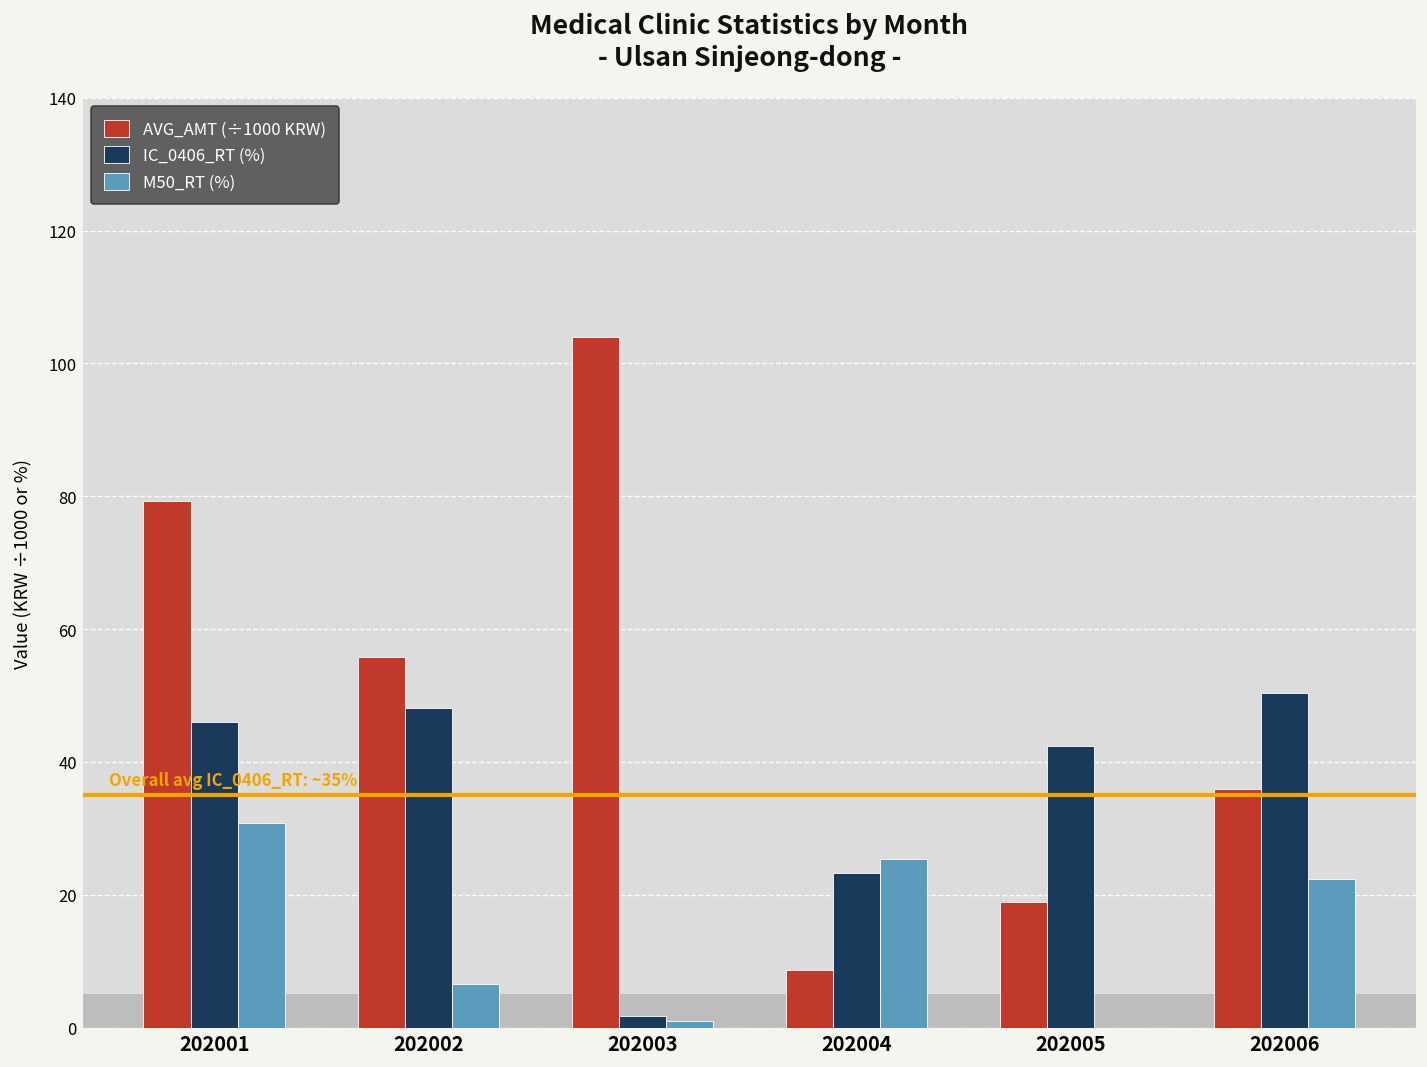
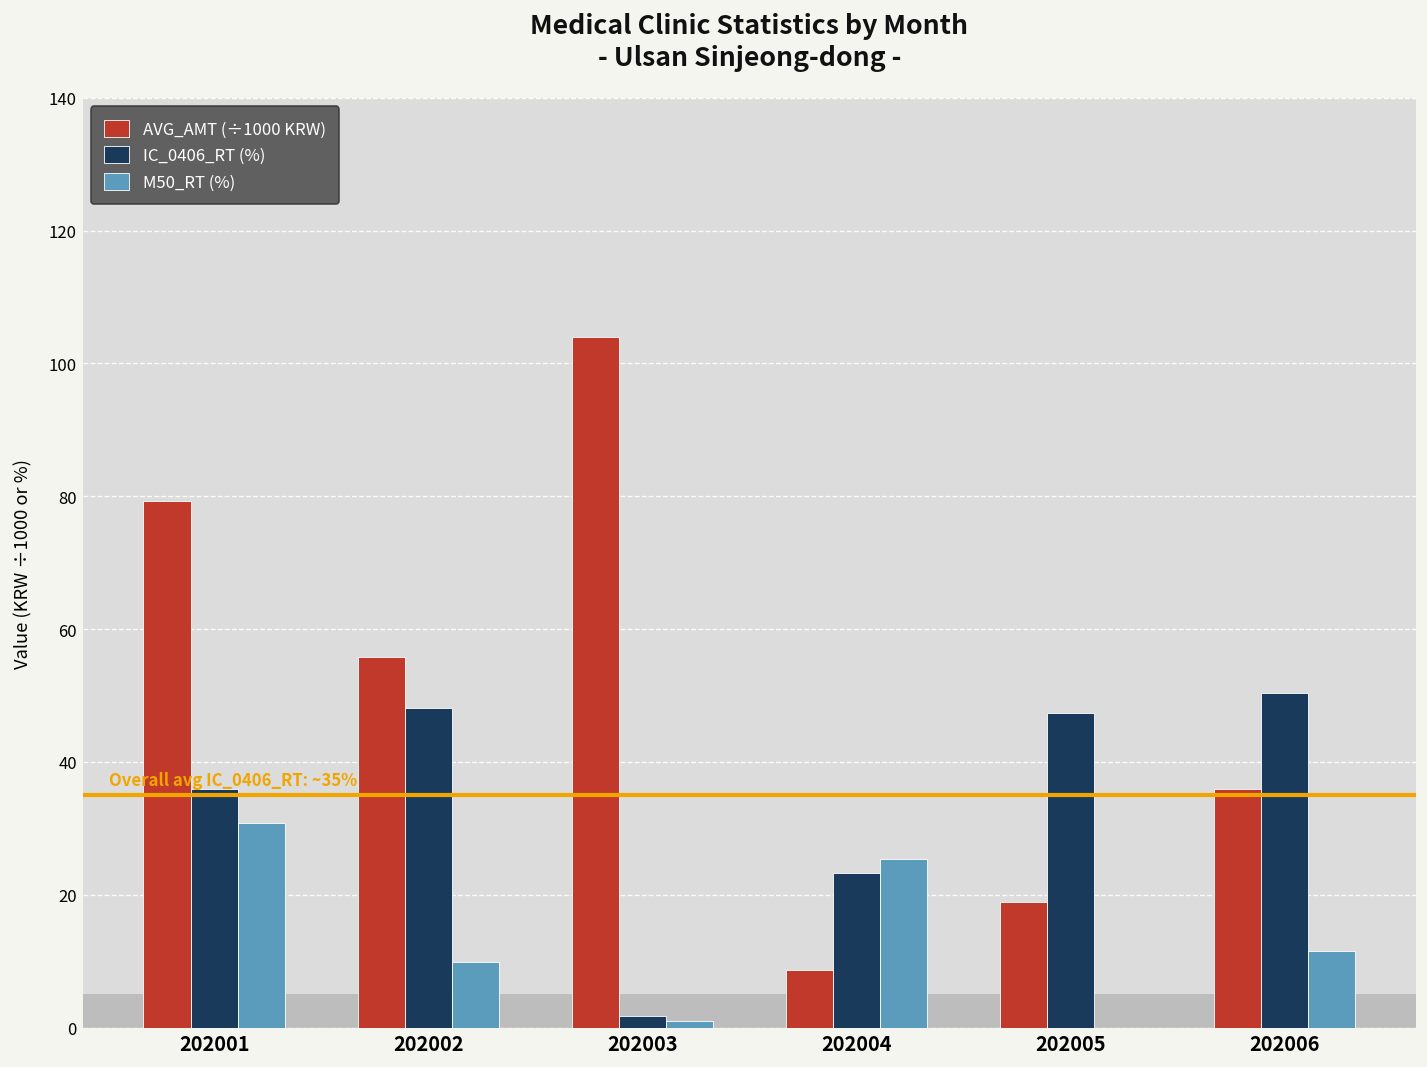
IC_0406_RT (%), 202001: 46 -> 36
M50_RT (%), 202002: 7 -> 10
IC_0406_RT (%), 202005: 42 -> 47
M50_RT (%), 202006: 22 -> 11
